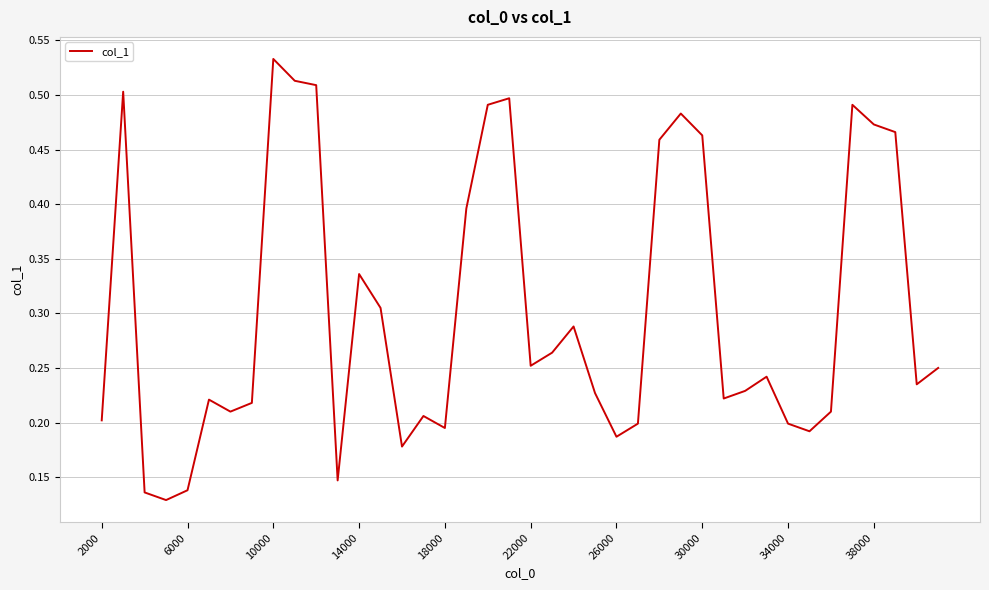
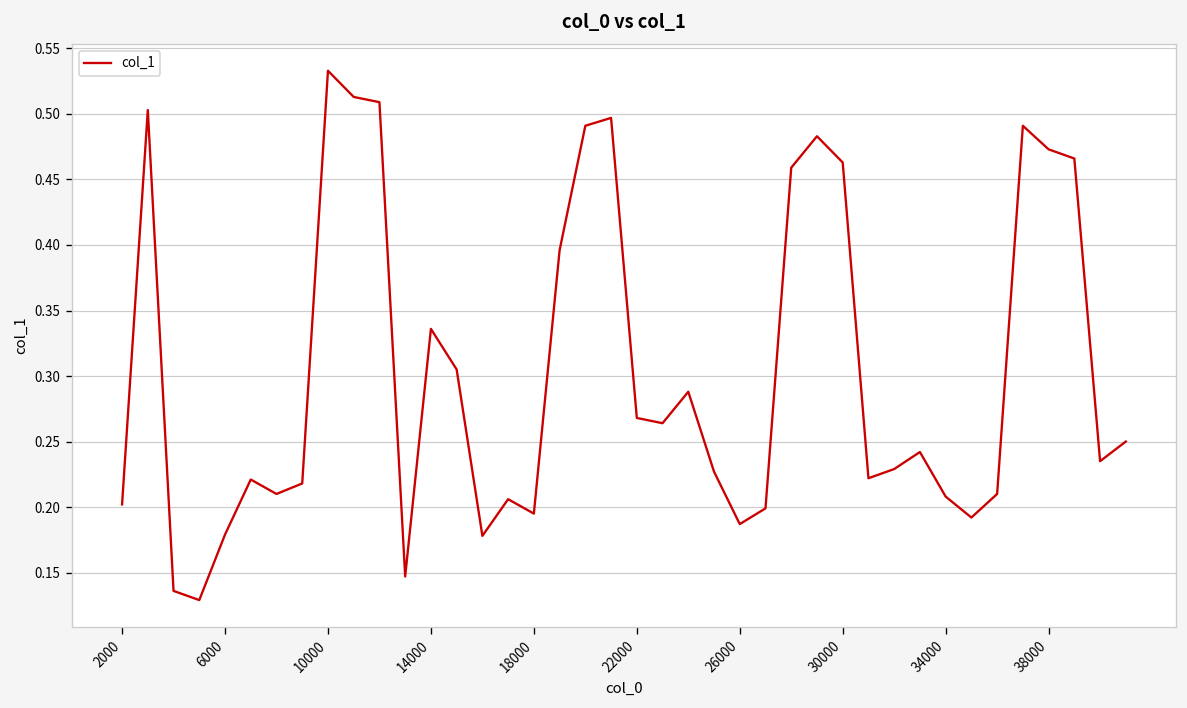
6000: 0.138 -> 0.179
22000: 0.252 -> 0.268
34000: 0.199 -> 0.208
